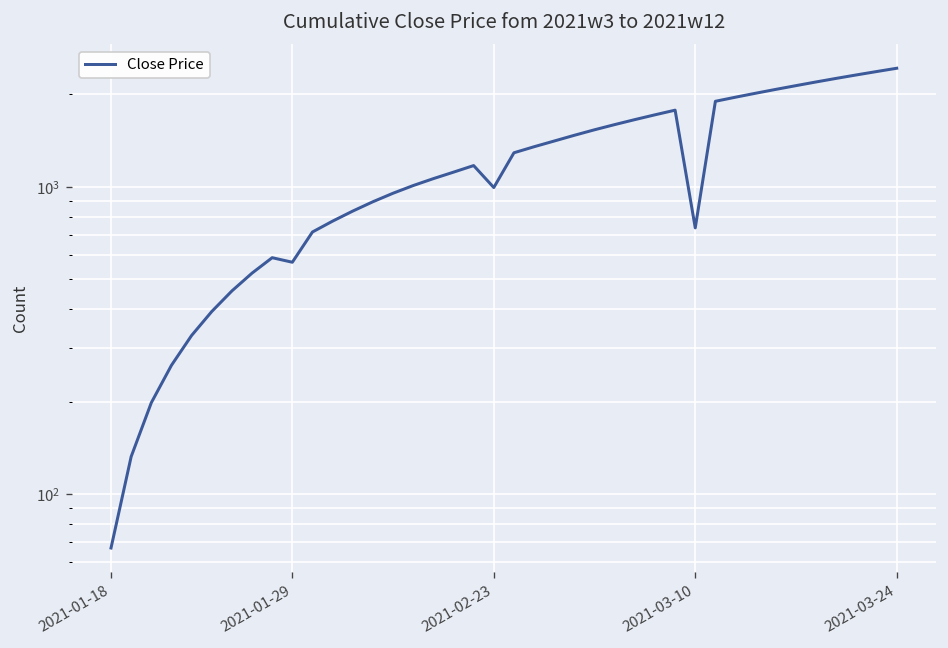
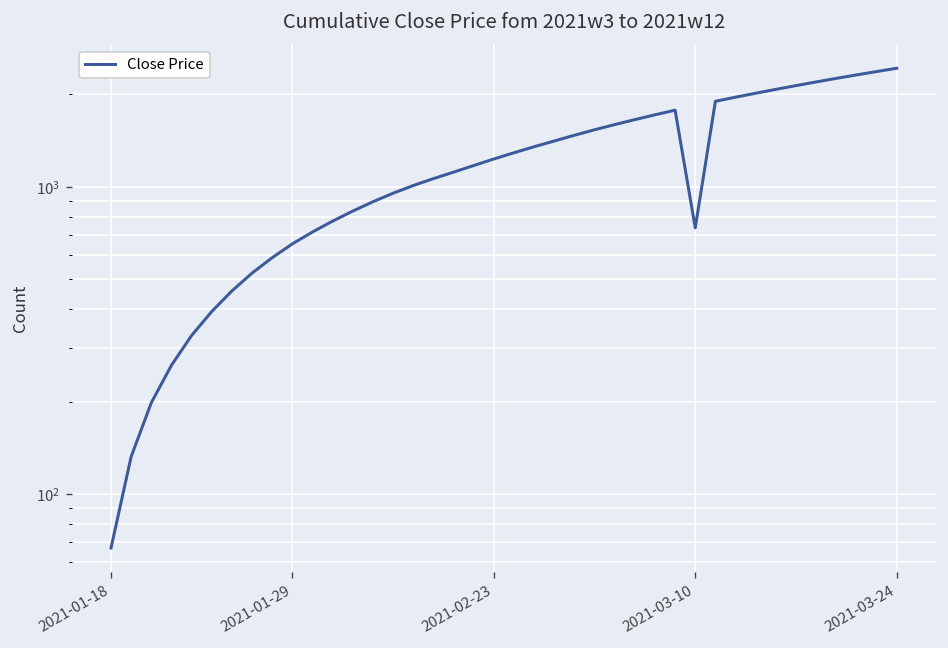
2021-01-29: 570 -> 650
2021-02-23: 1000 -> 1200
